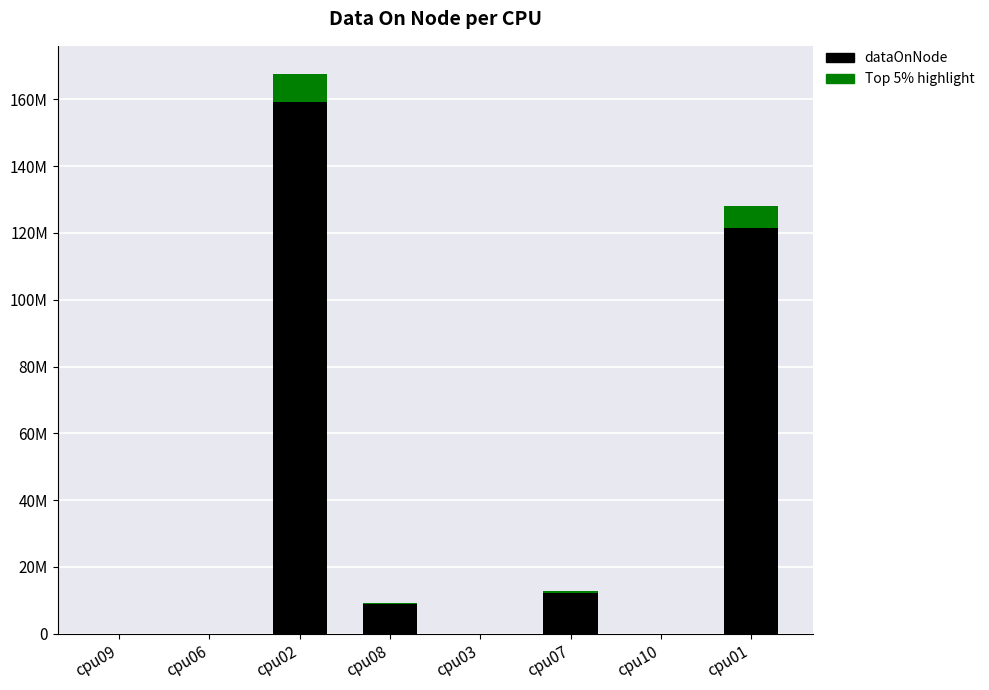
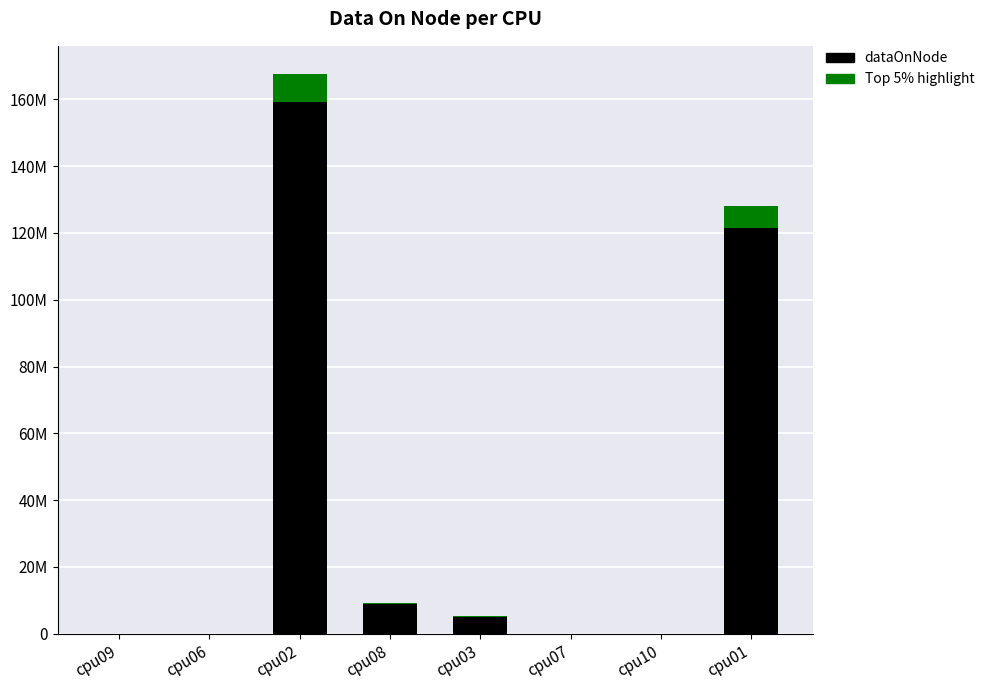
dataOnNode, cpu03: 0 -> 5000000
dataOnNode, cpu07: 13000000 -> 0
